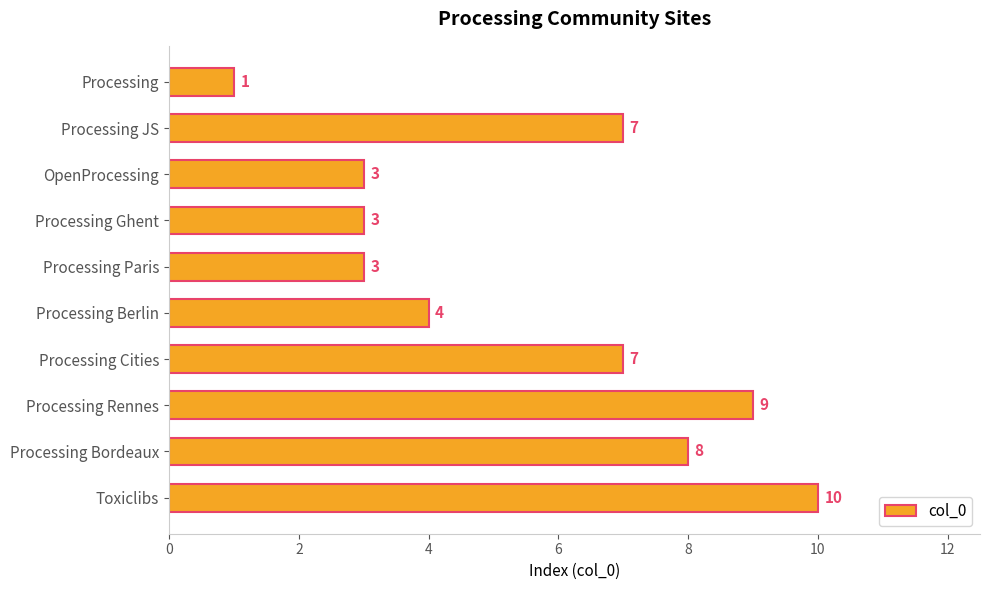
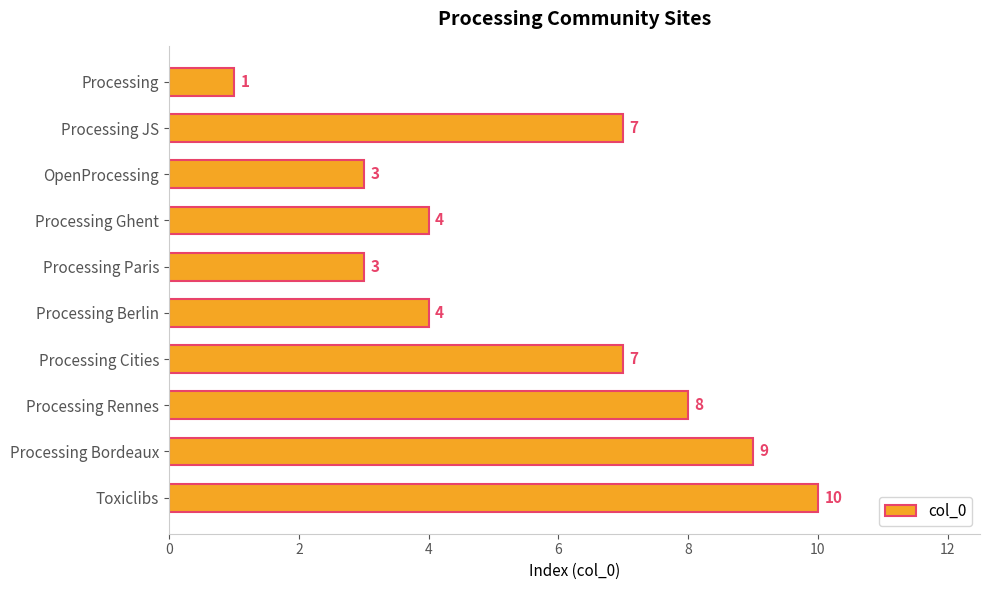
Processing Ghent: 3 -> 4
Processing Rennes: 9 -> 8
Processing Bordeaux: 8 -> 9
